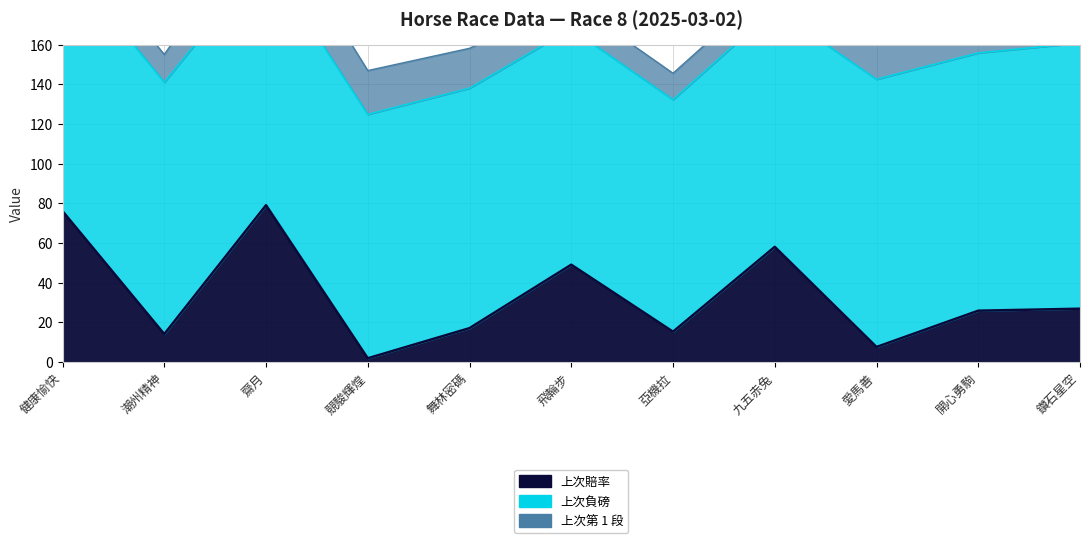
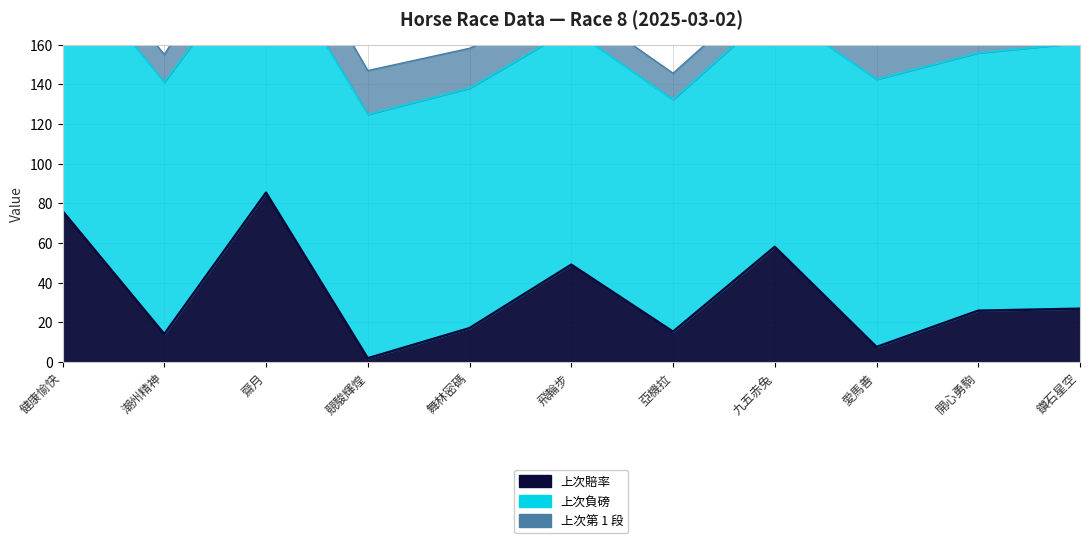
上次賠率, 齋月: 79 -> 85
